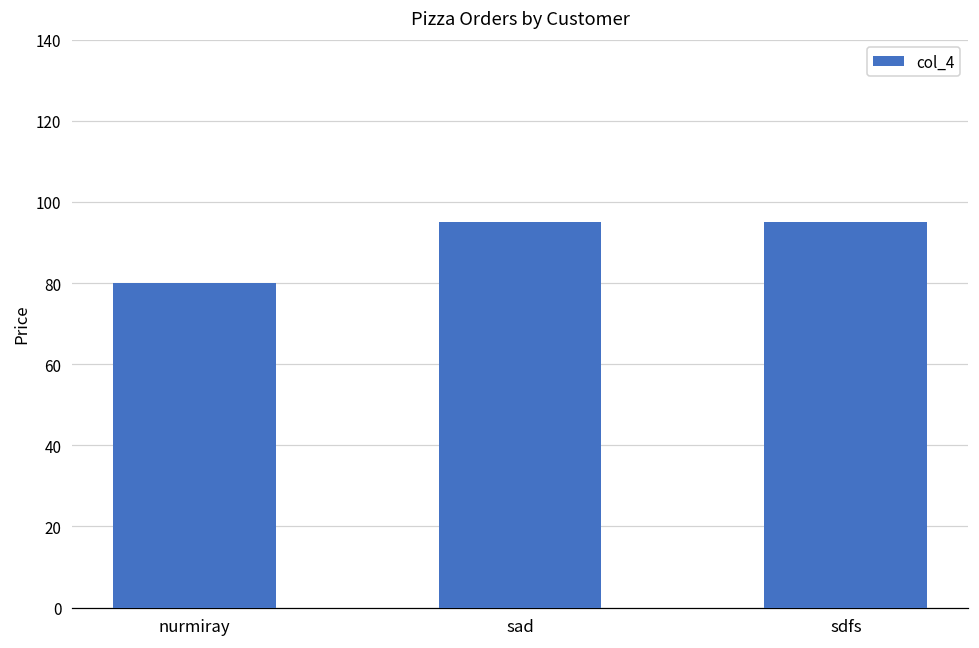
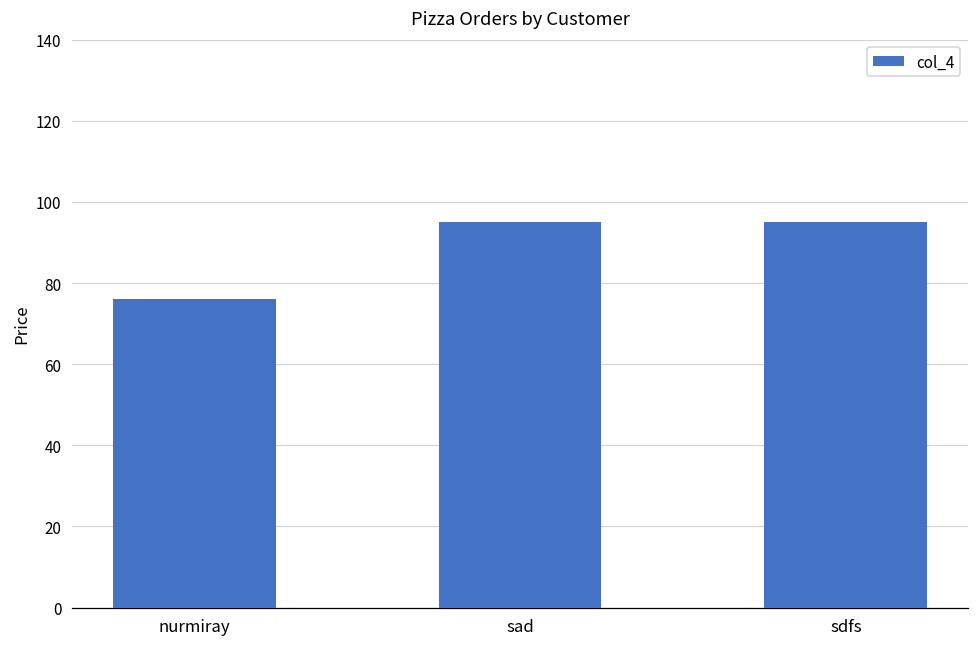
nurmiray: 80 -> 76
